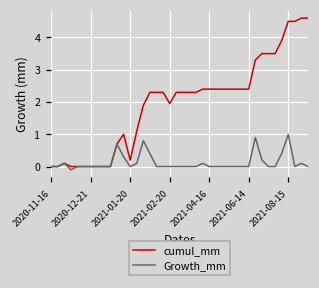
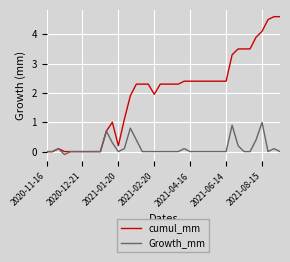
cumul_mm, 2021-08-15: 4.5 -> 4.1
